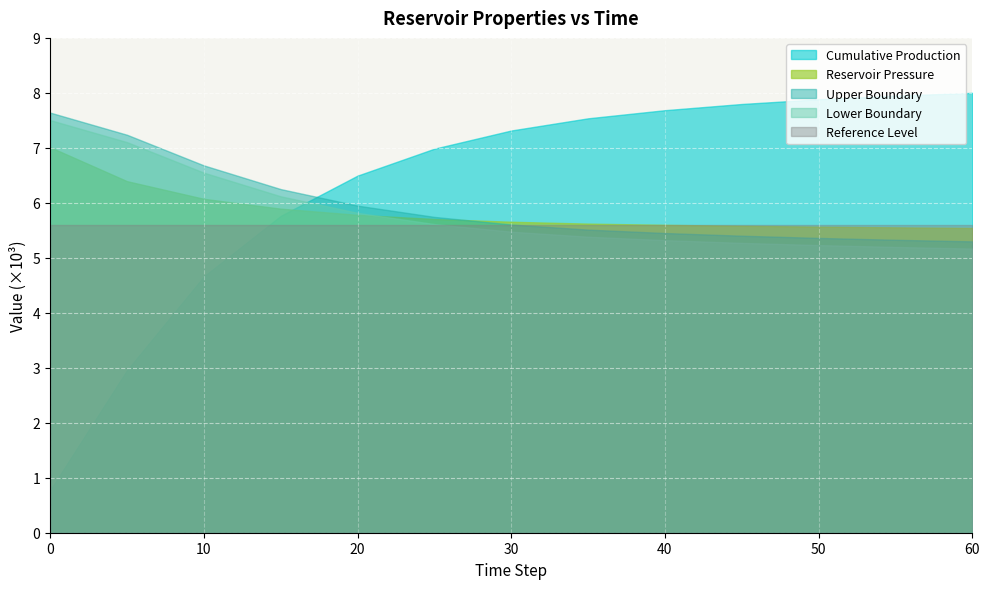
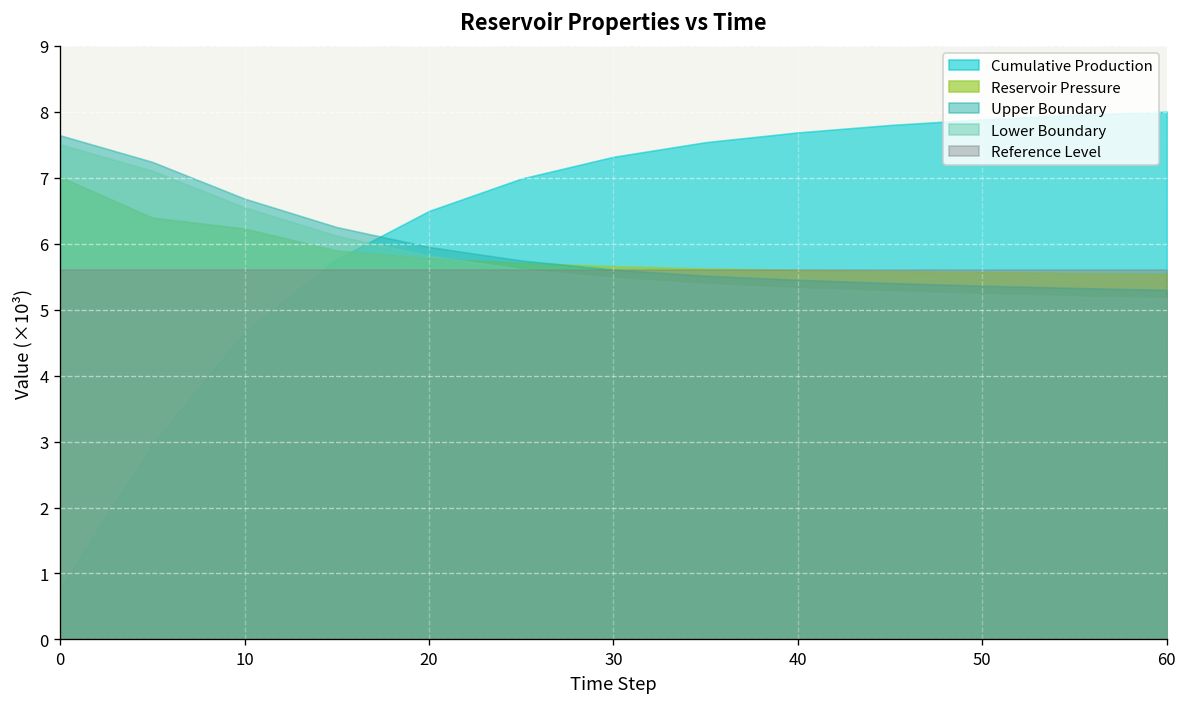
Reservoir Pressure, 10: 6.1 -> 6.2
